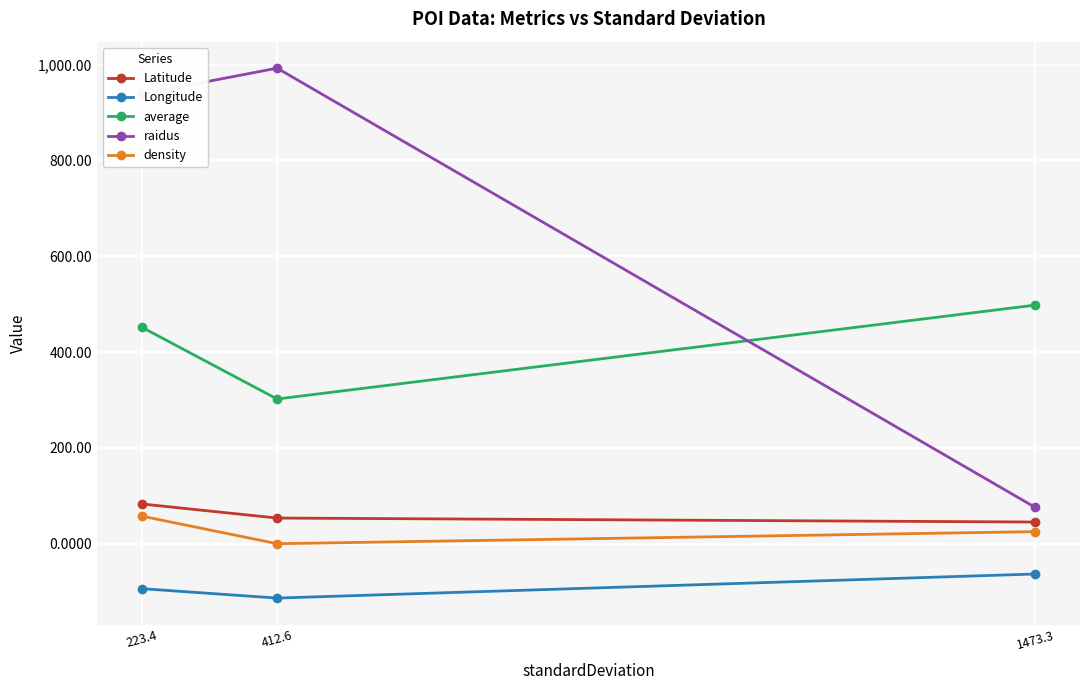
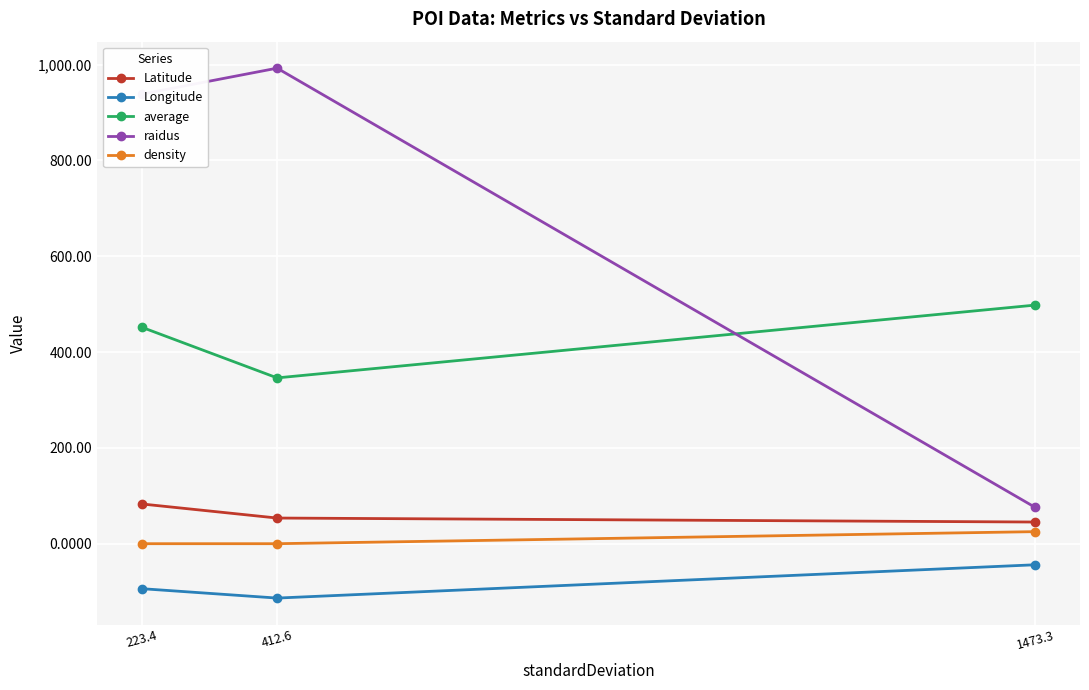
density, 223.4: 60 -> 0
average, 412.6: 300 -> 350
Longitude, 1473.3: -60 -> -40
